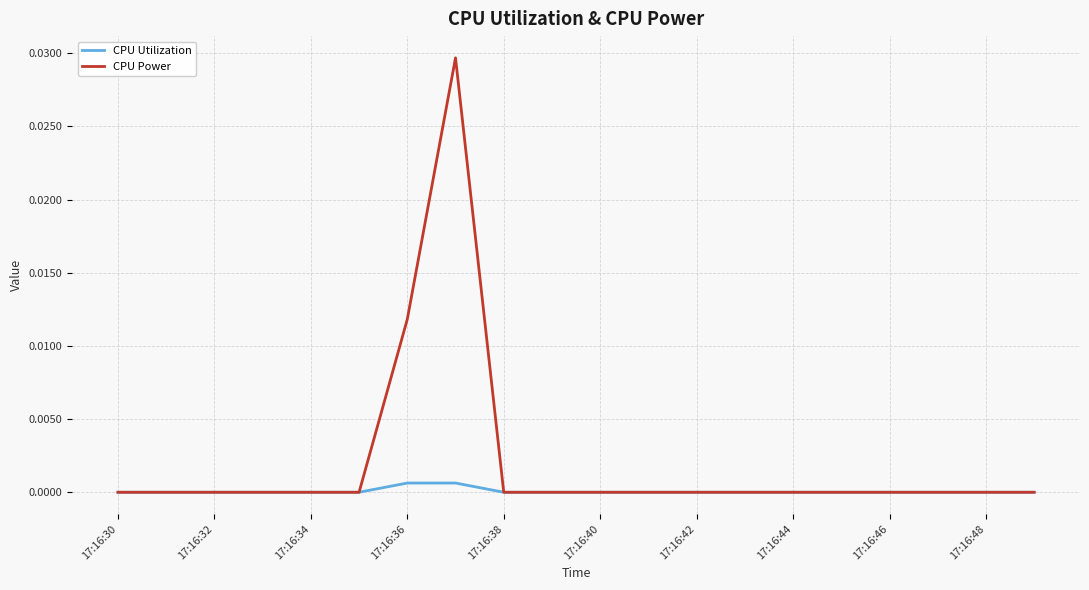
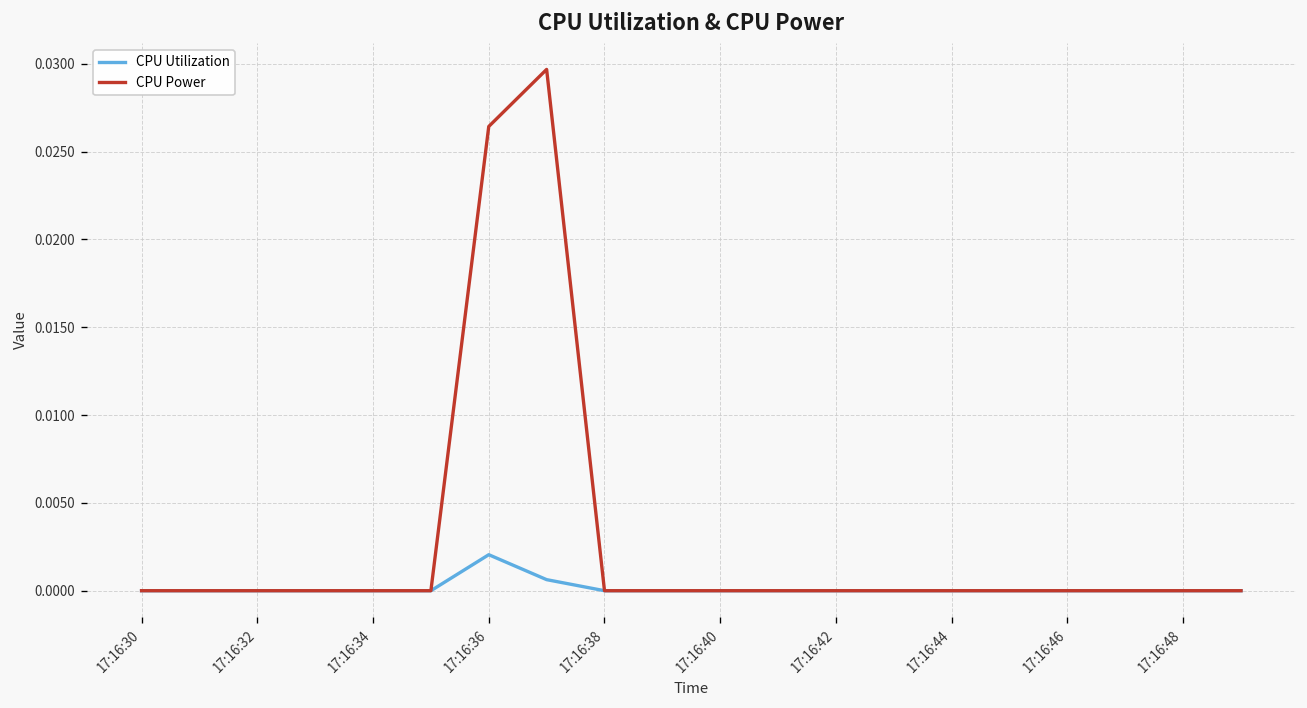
CPU Utilization, 17:16:36: 0.0006 -> 0.0021
CPU Power, 17:16:36: 0.0118 -> 0.0264
